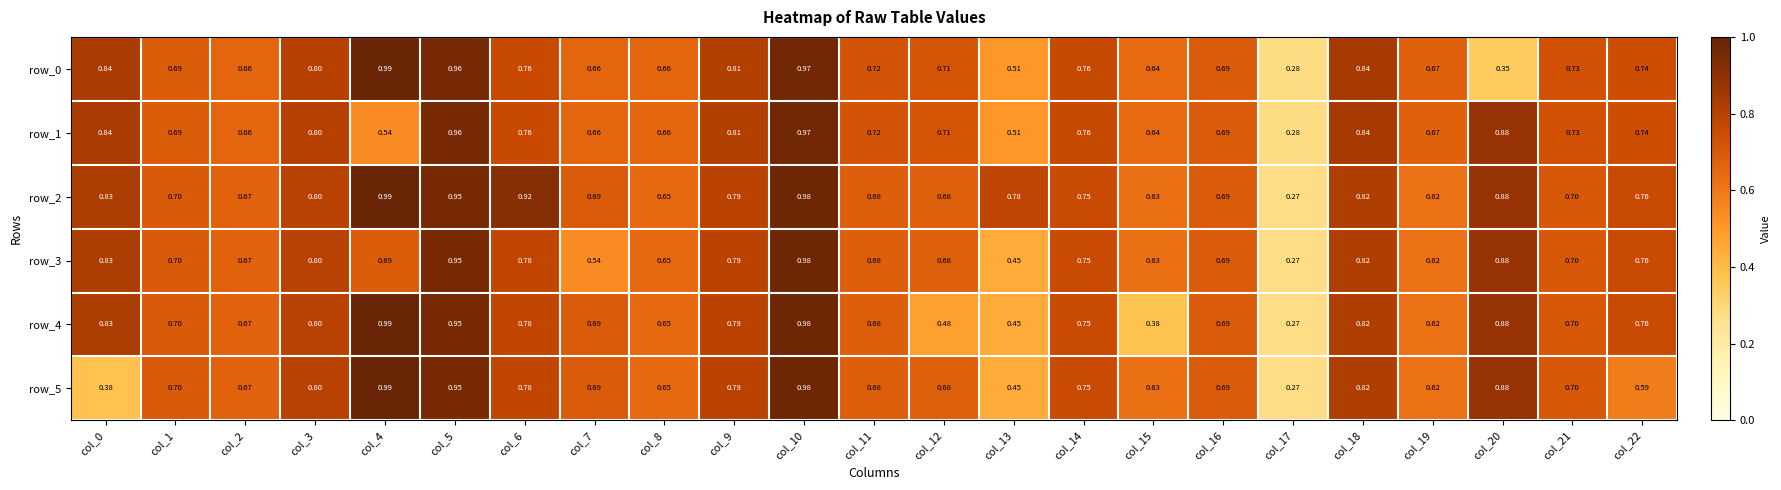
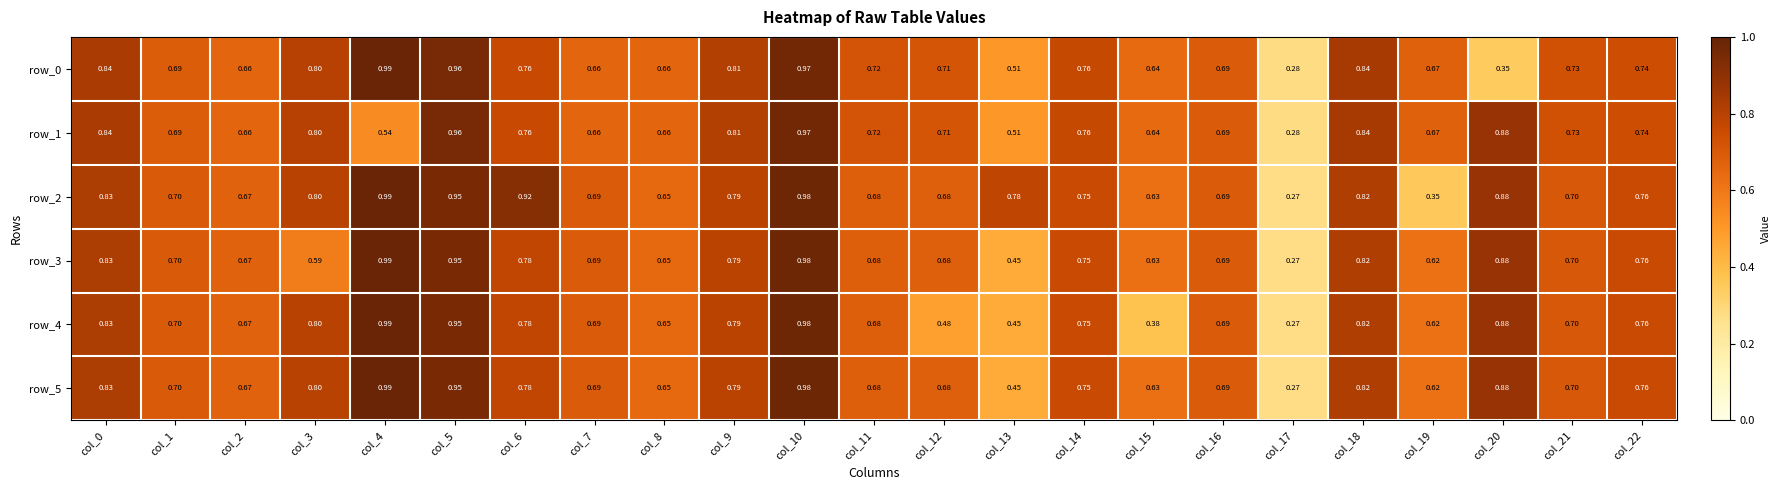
row_2, col_19: 0.62 -> 0.35
row_3, col_3: 0.80 -> 0.59
row_3, col_4: 0.69 -> 0.99
row_3, col_7: 0.54 -> 0.69
row_5, col_0: 0.38 -> 0.83
row_5, col_22: 0.59 -> 0.76
